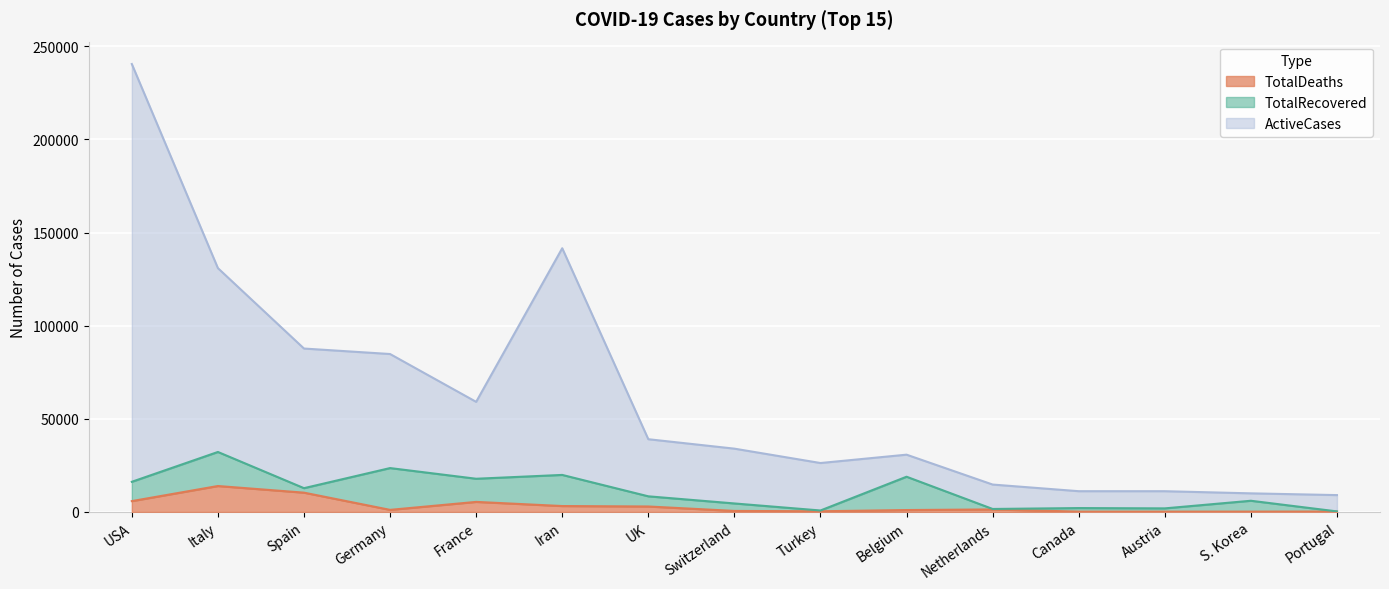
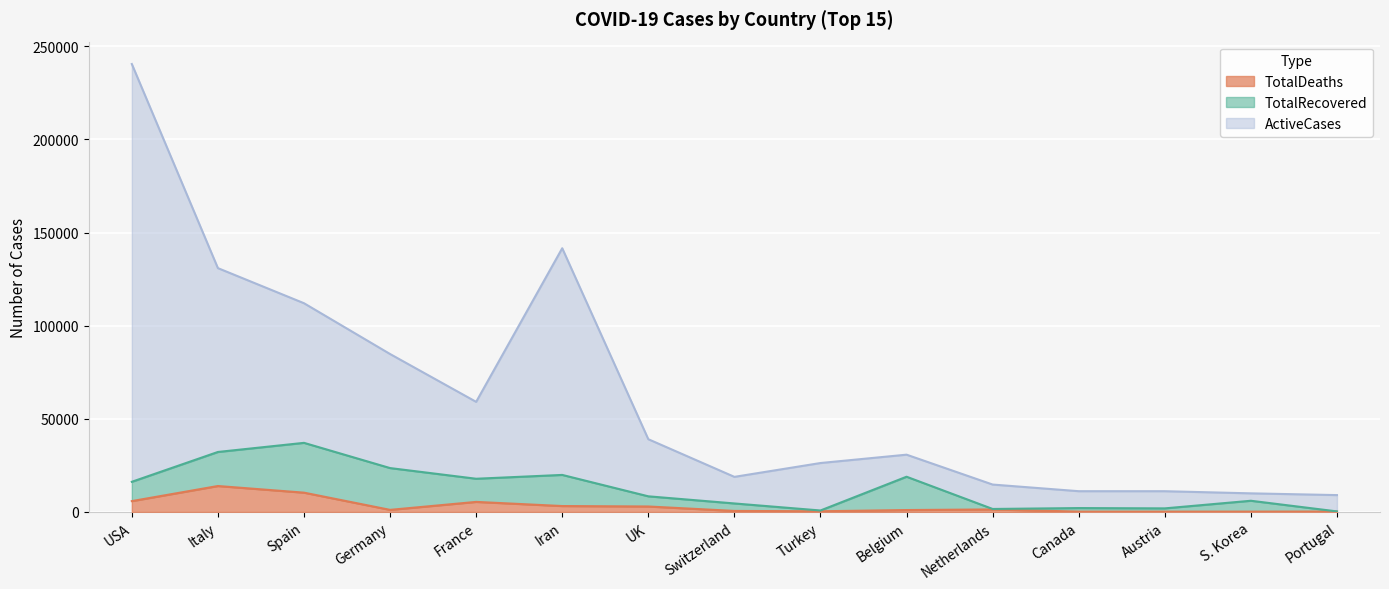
TotalRecovered, Spain: 2000 -> 27000
ActiveCases, Switzerland: 29000 -> 14000
